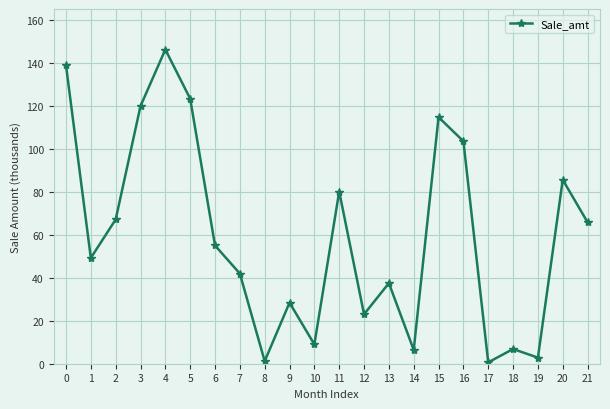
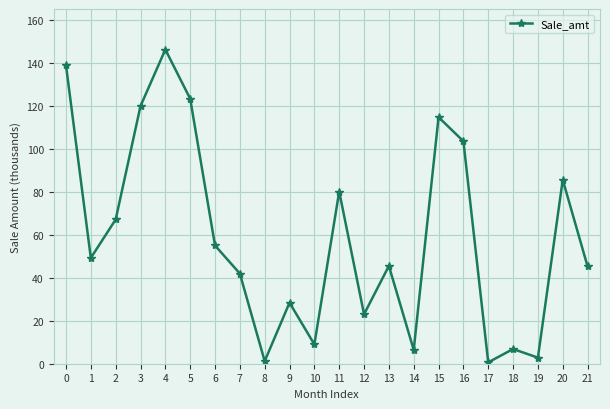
13: 37 -> 46
21: 66 -> 45
